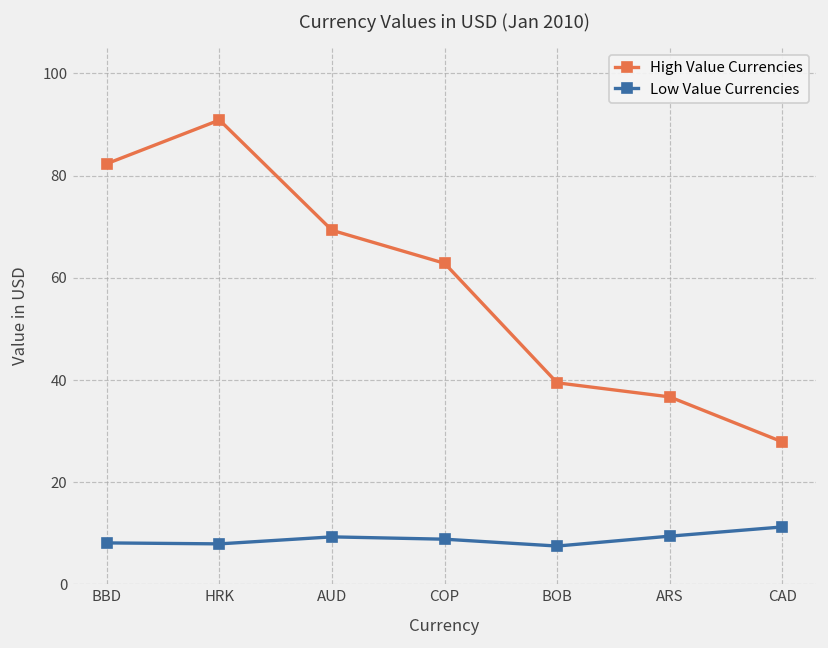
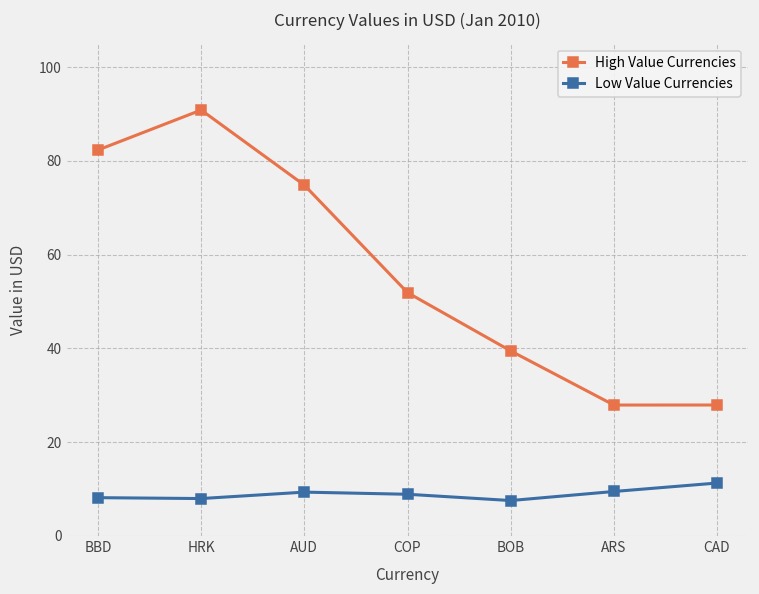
High Value Currencies, AUD: 69 -> 75
High Value Currencies, COP: 63 -> 52
High Value Currencies, ARS: 37 -> 28
